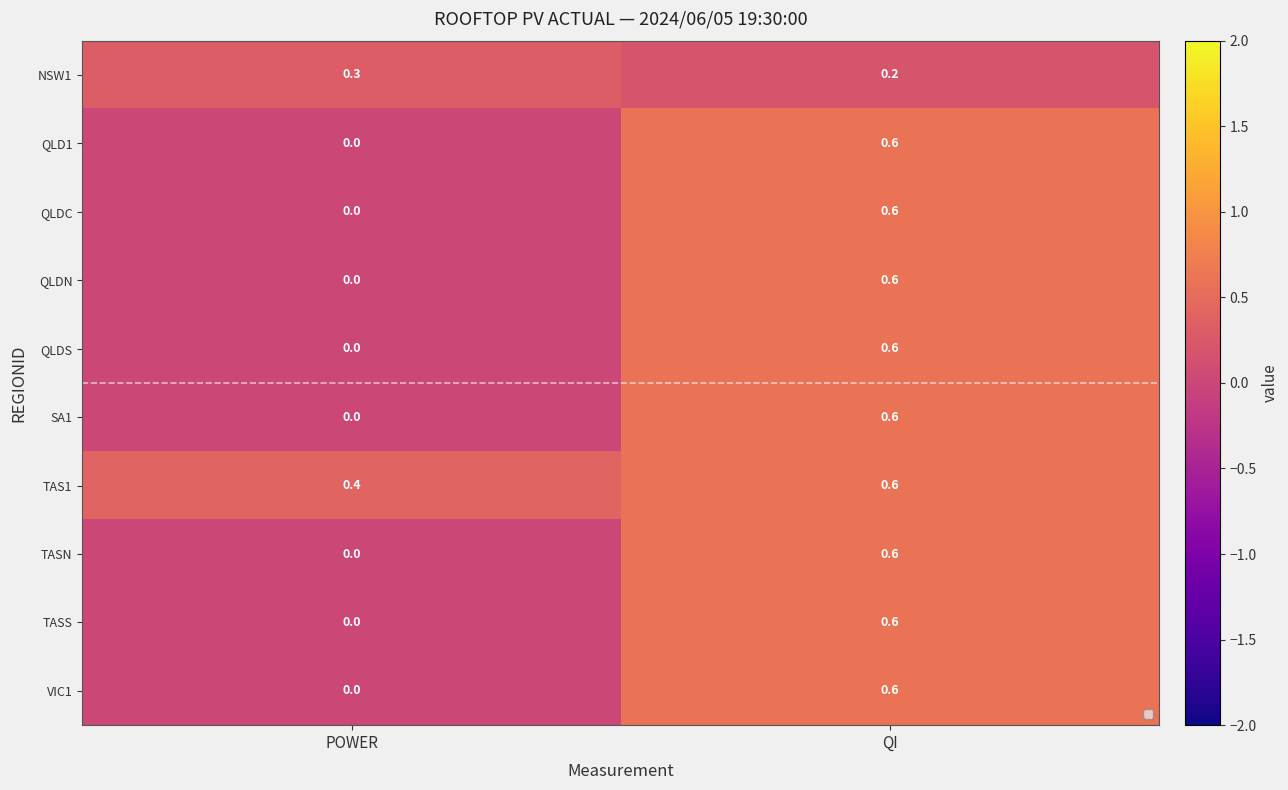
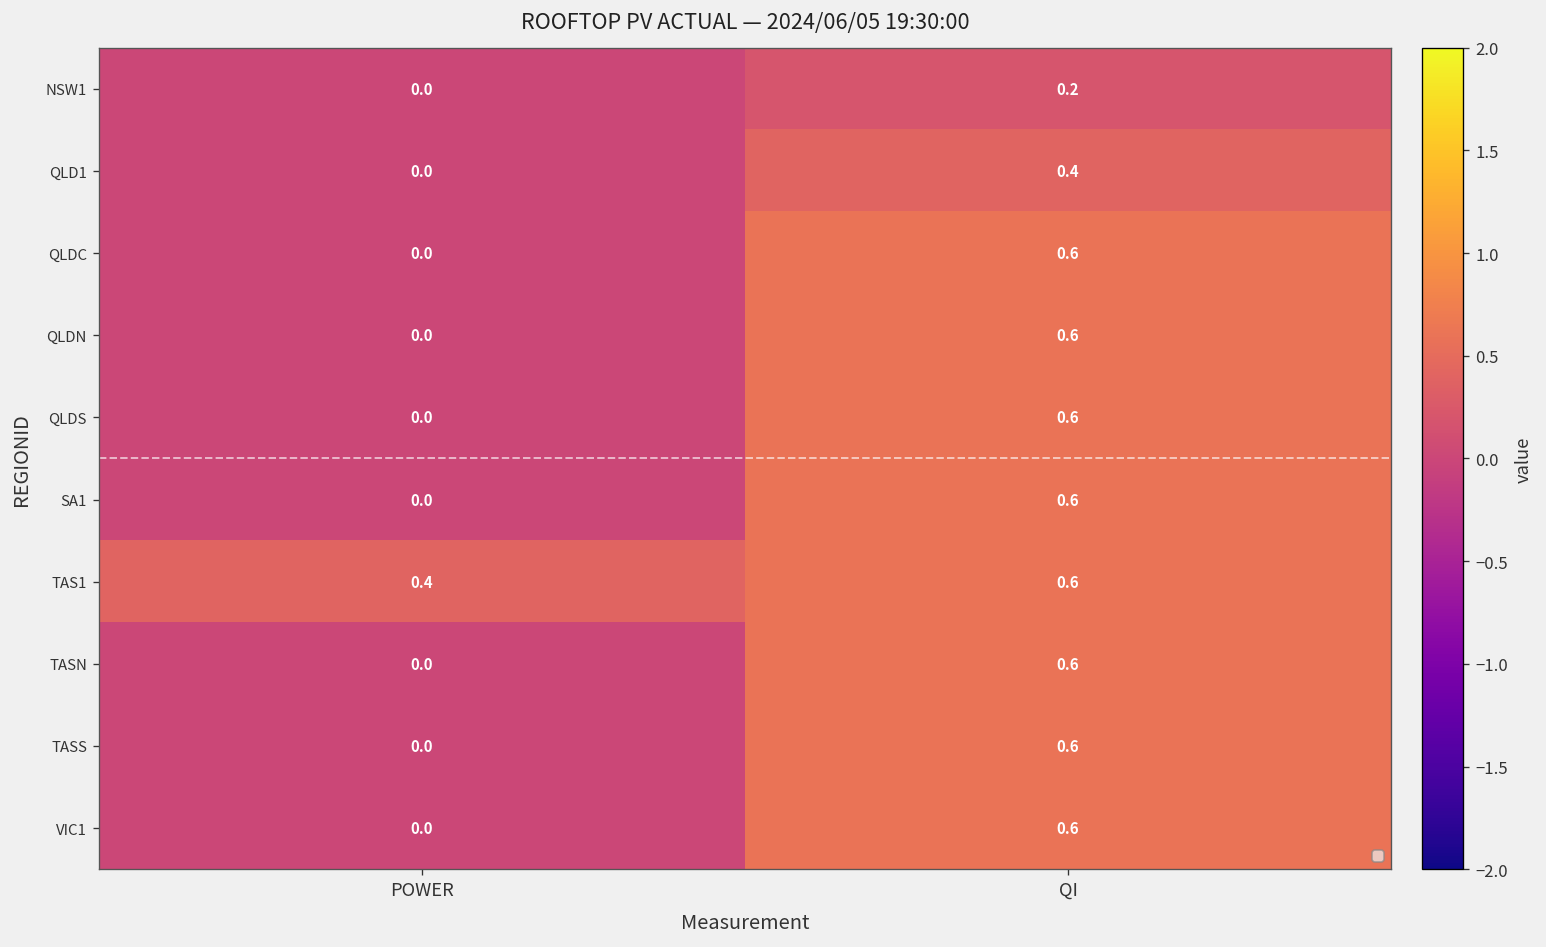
NSW1, POWER: 0.3 -> 0.0
QLD1, QI: 0.6 -> 0.4
